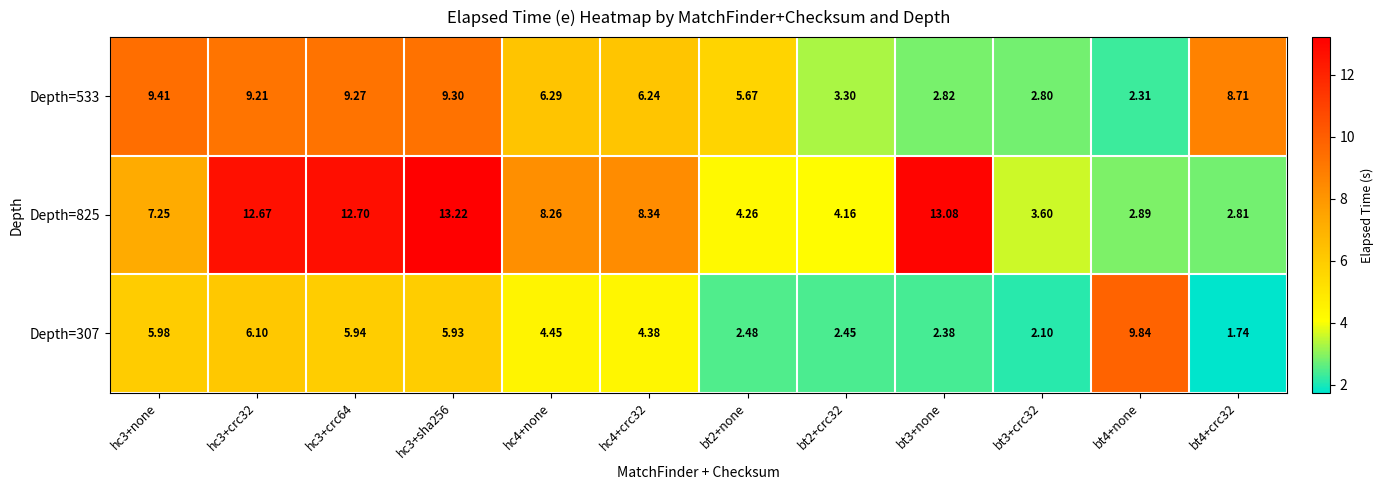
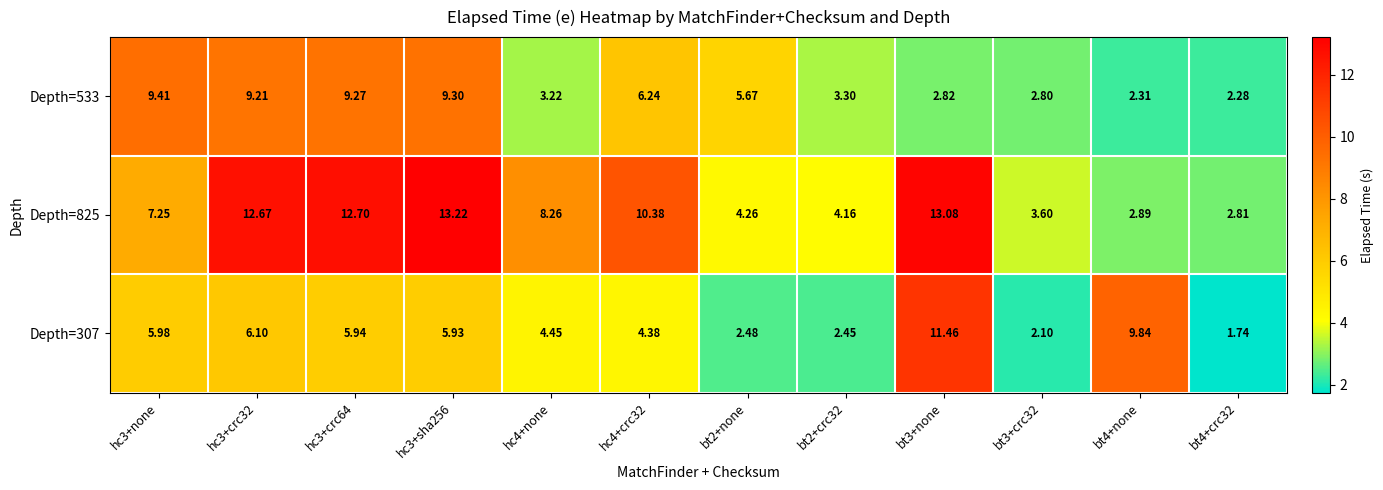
Depth=533, hc4+none: 6.29 -> 3.22
Depth=533, bt4+crc32: 8.71 -> 2.28
Depth=825, hc4+crc32: 8.34 -> 10.38
Depth=307, bt3+none: 2.38 -> 11.46
